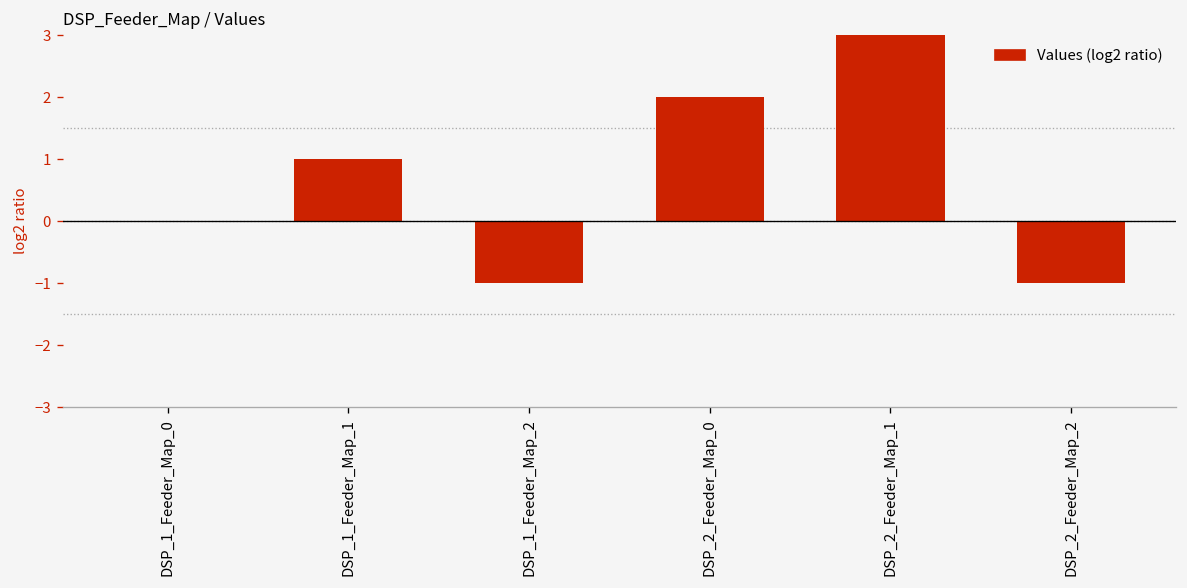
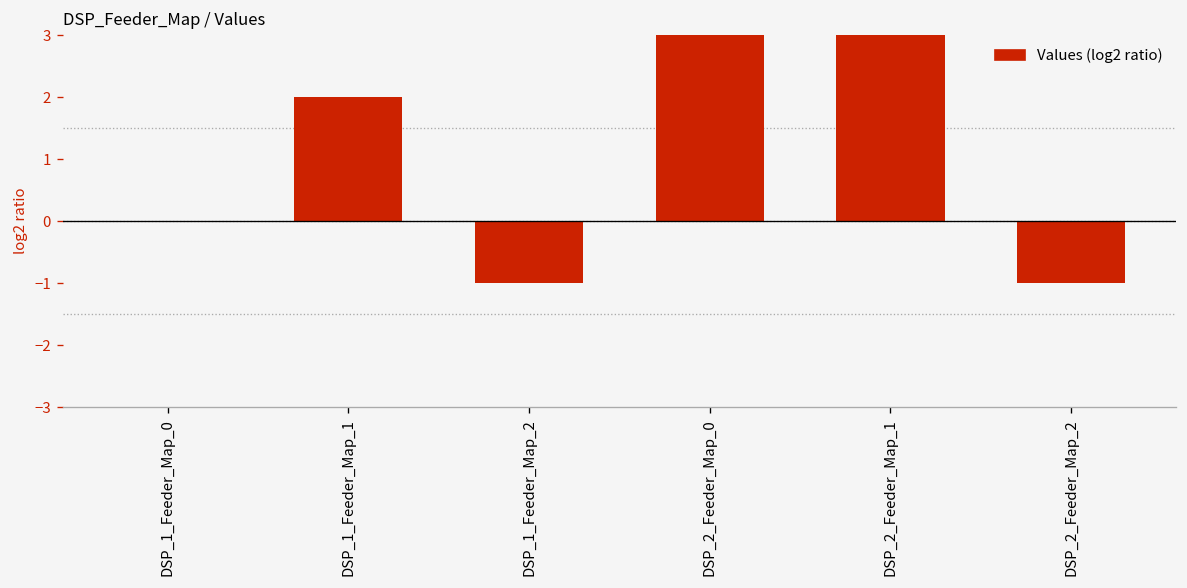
DSP_1_Feeder_Map_1: 1 -> 2
DSP_2_Feeder_Map_0: 2 -> 3
